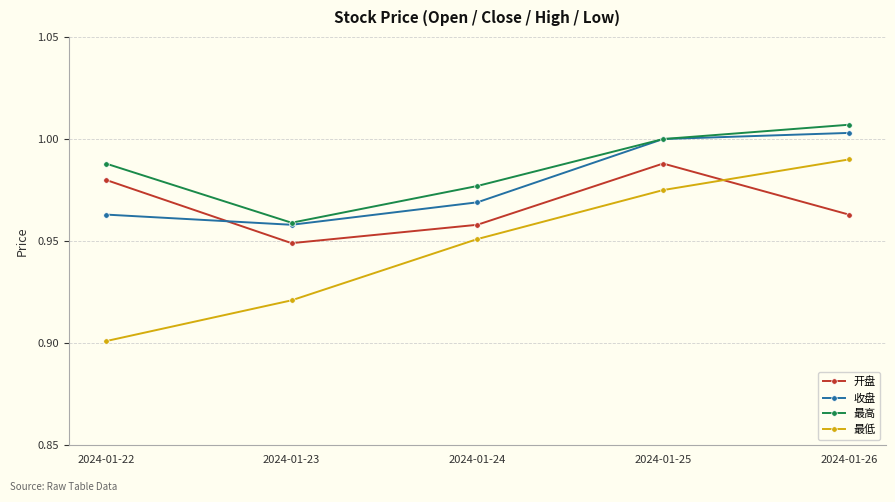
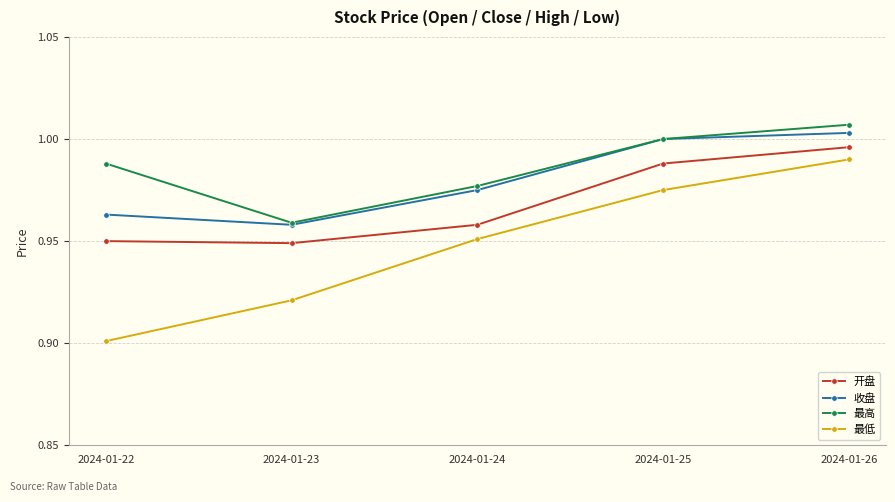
开盘, 2024-01-22: 0.98 -> 0.95
收盘, 2024-01-24: 0.969 -> 0.975
开盘, 2024-01-26: 0.963 -> 0.996
